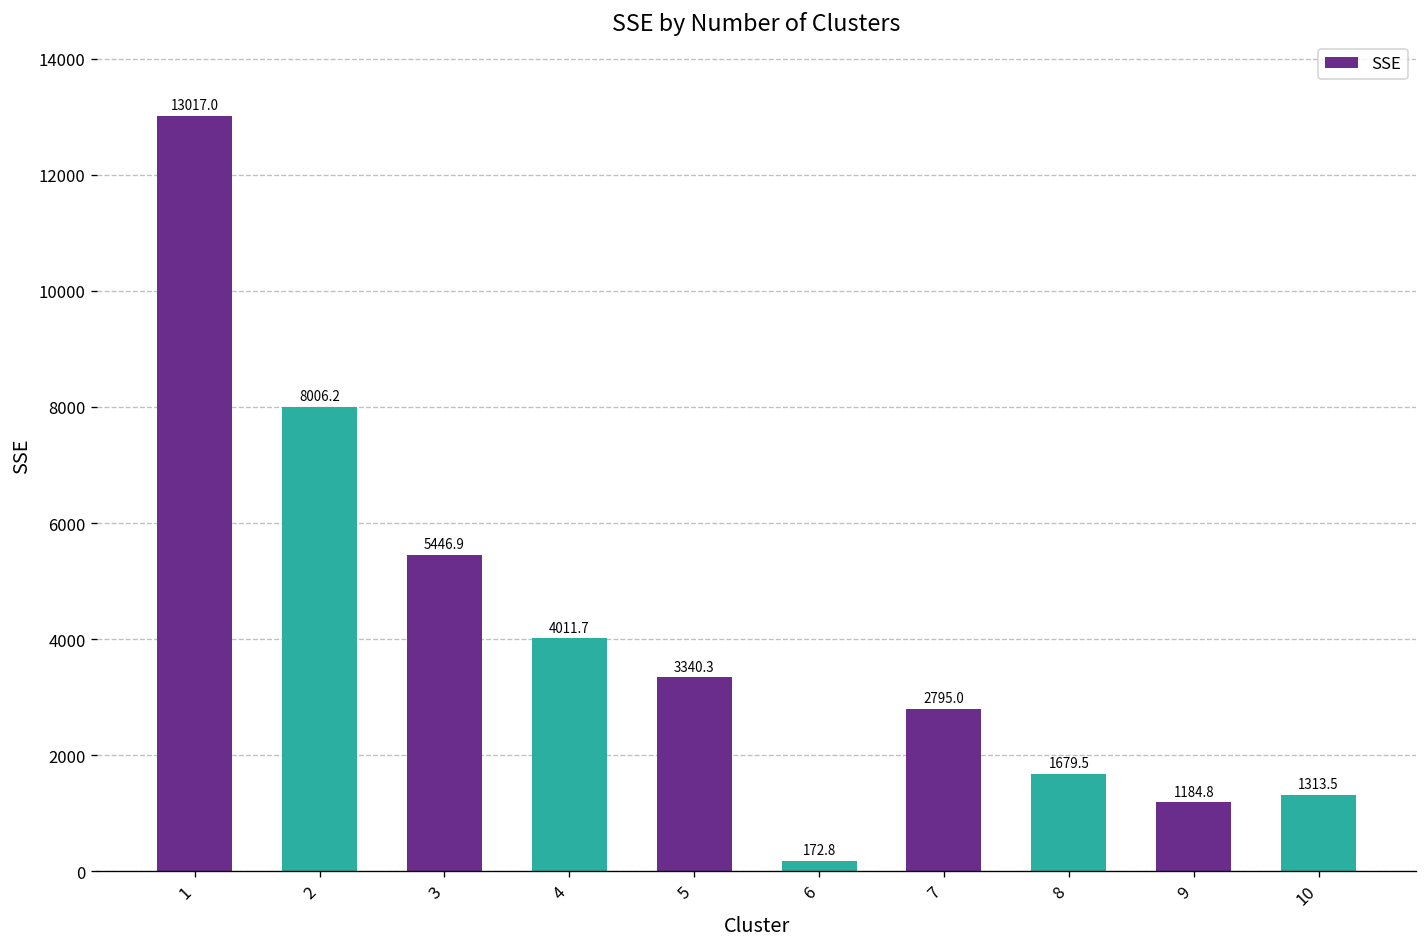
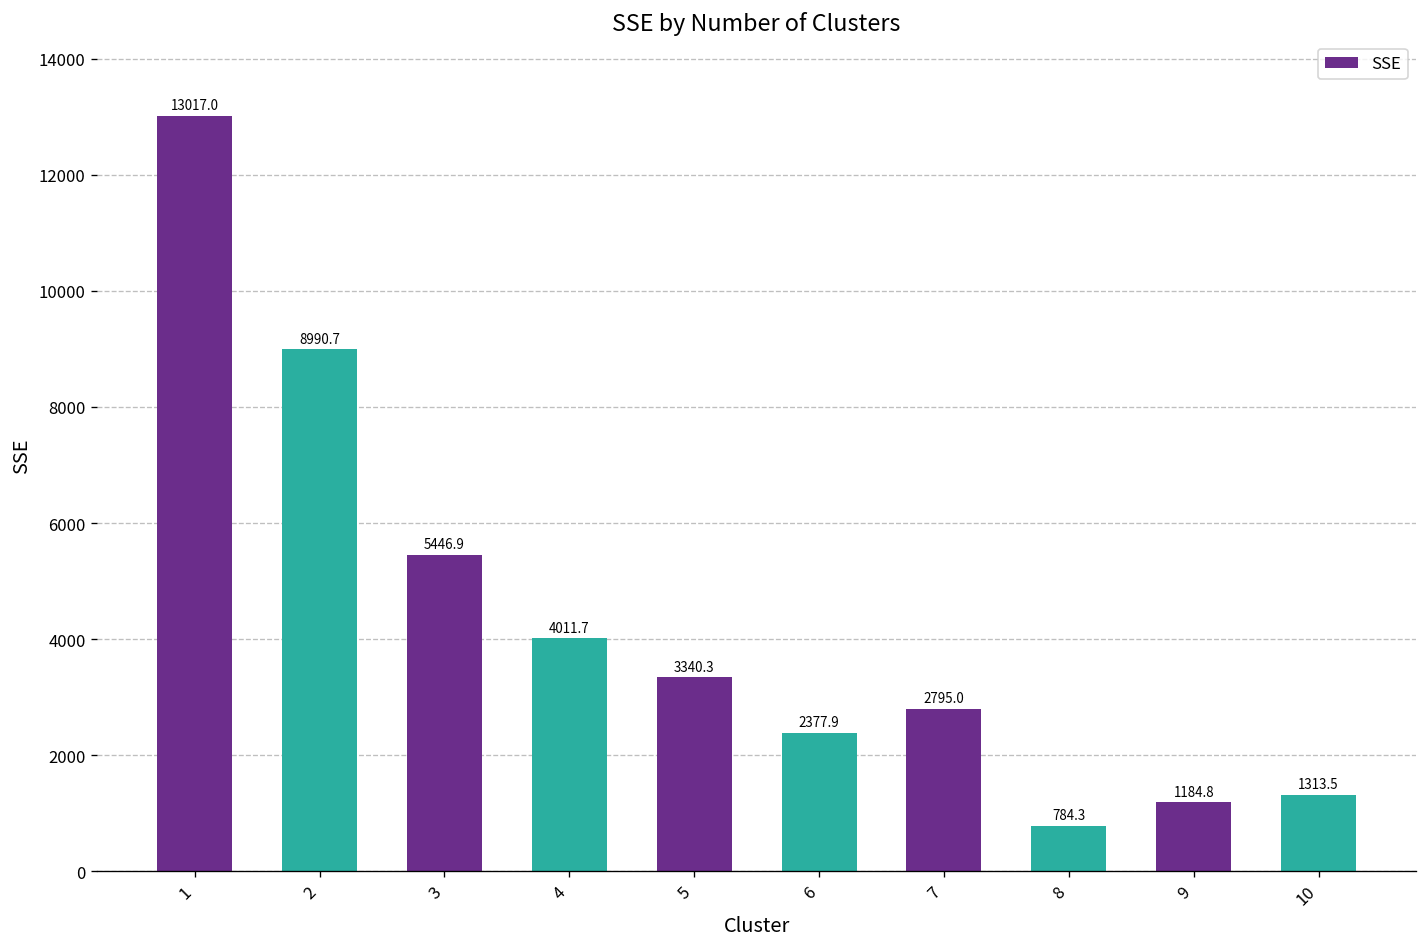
2: 8006.2 -> 8990.7
6: 172.8 -> 2377.9
8: 1679.5 -> 784.3
